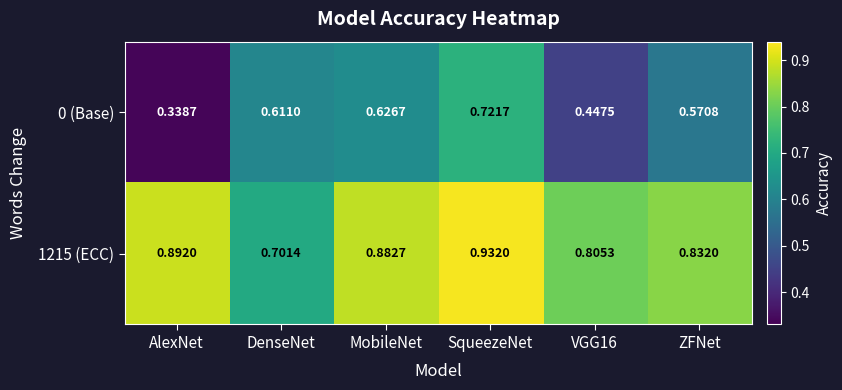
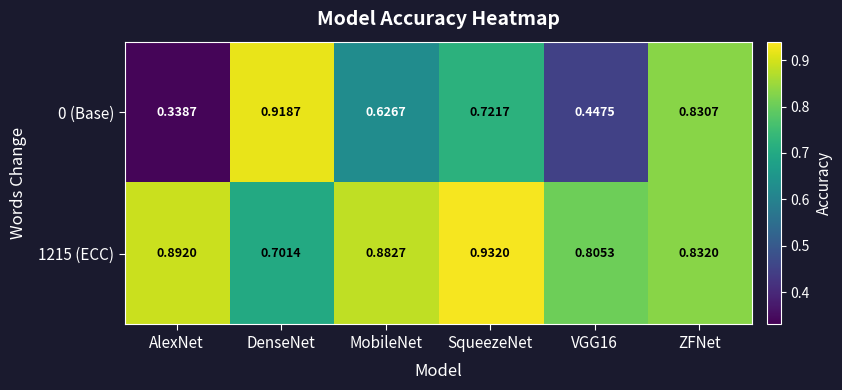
0 (Base), DenseNet: 0.6110 -> 0.9187
0 (Base), ZFNet: 0.5708 -> 0.8307
